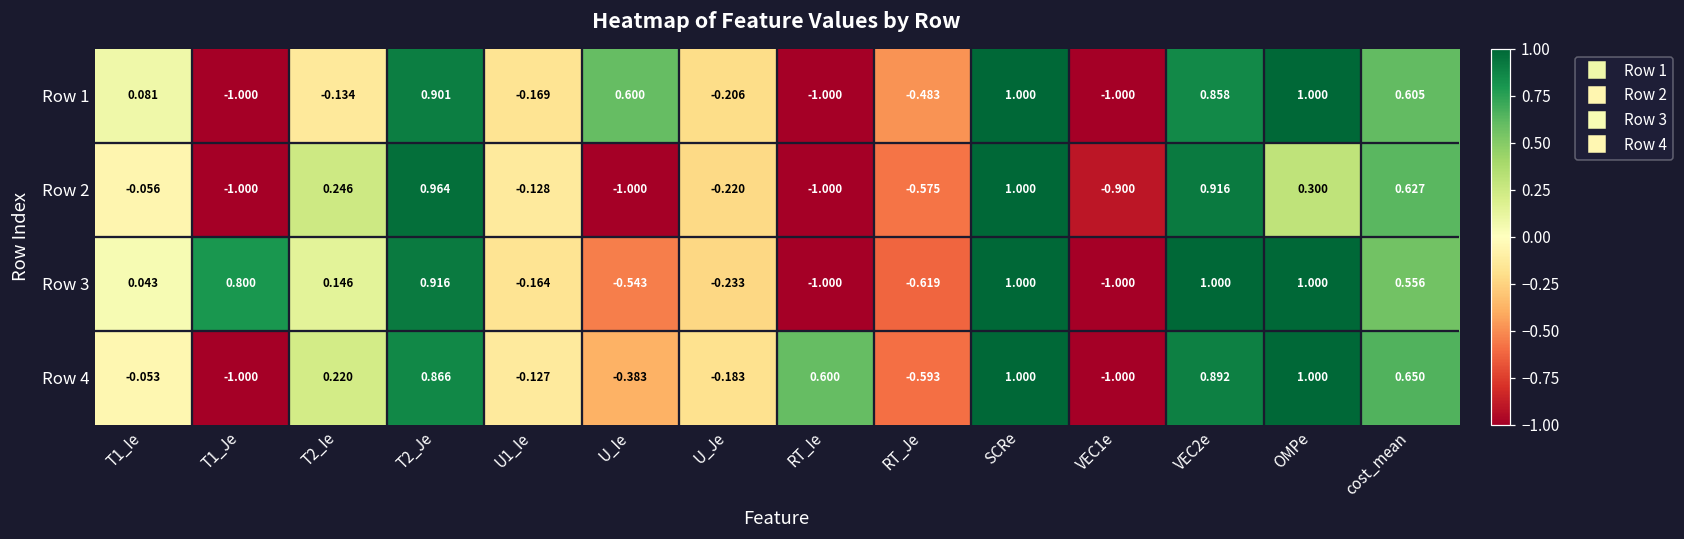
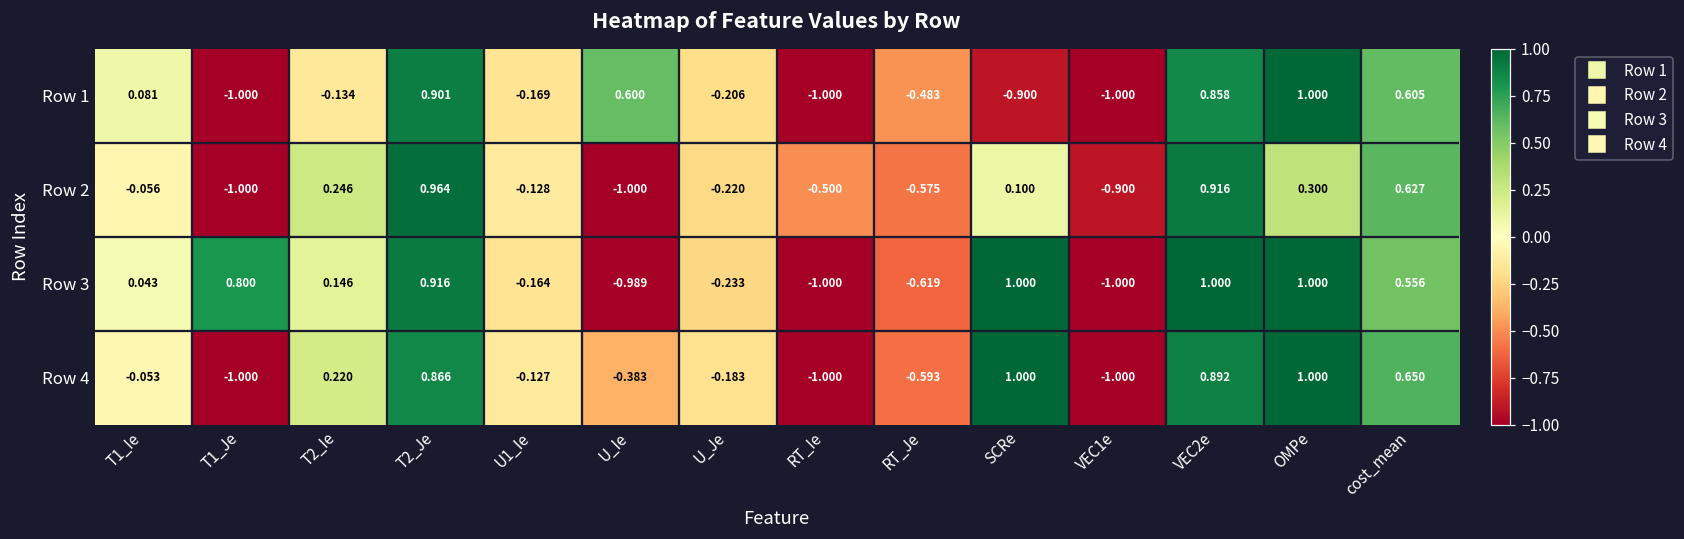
Row 1, SCRe: 1.000 -> -0.900
Row 2, RT_Ie: -1.000 -> -0.500
Row 2, SCRe: 1.000 -> 0.100
Row 3, U_Ie: -0.543 -> -0.989
Row 4, RT_Ie: 0.600 -> -1.000
